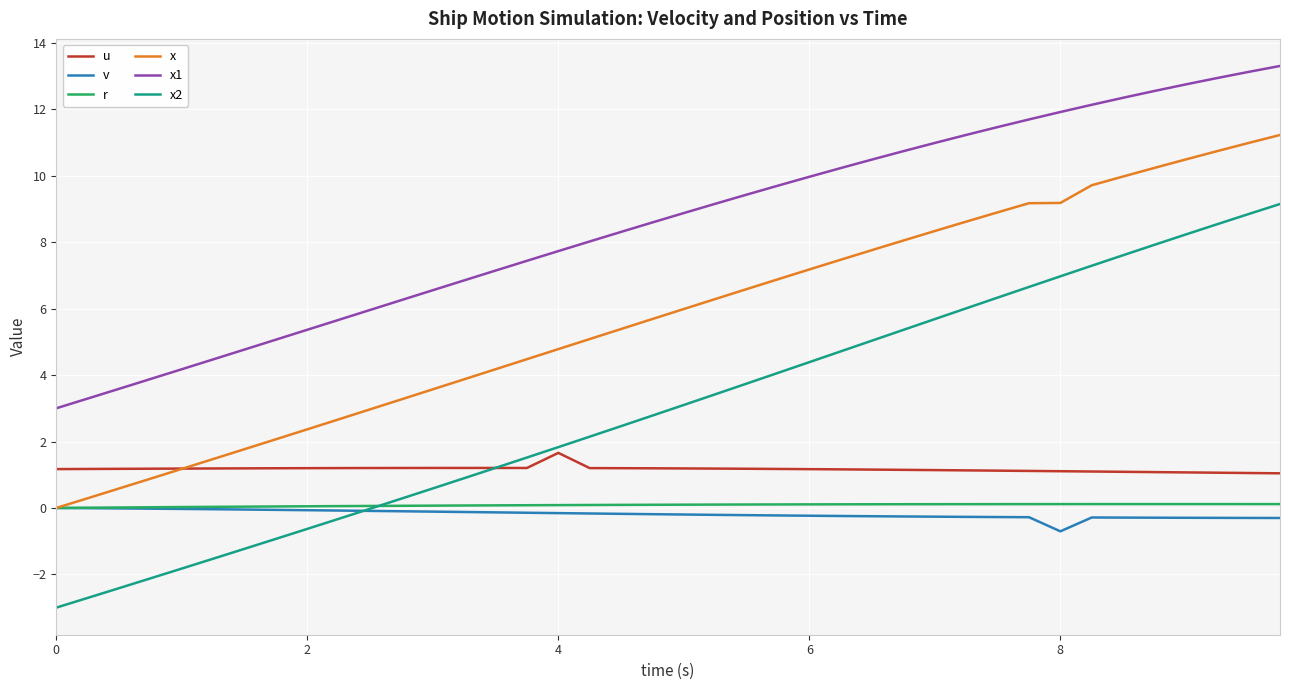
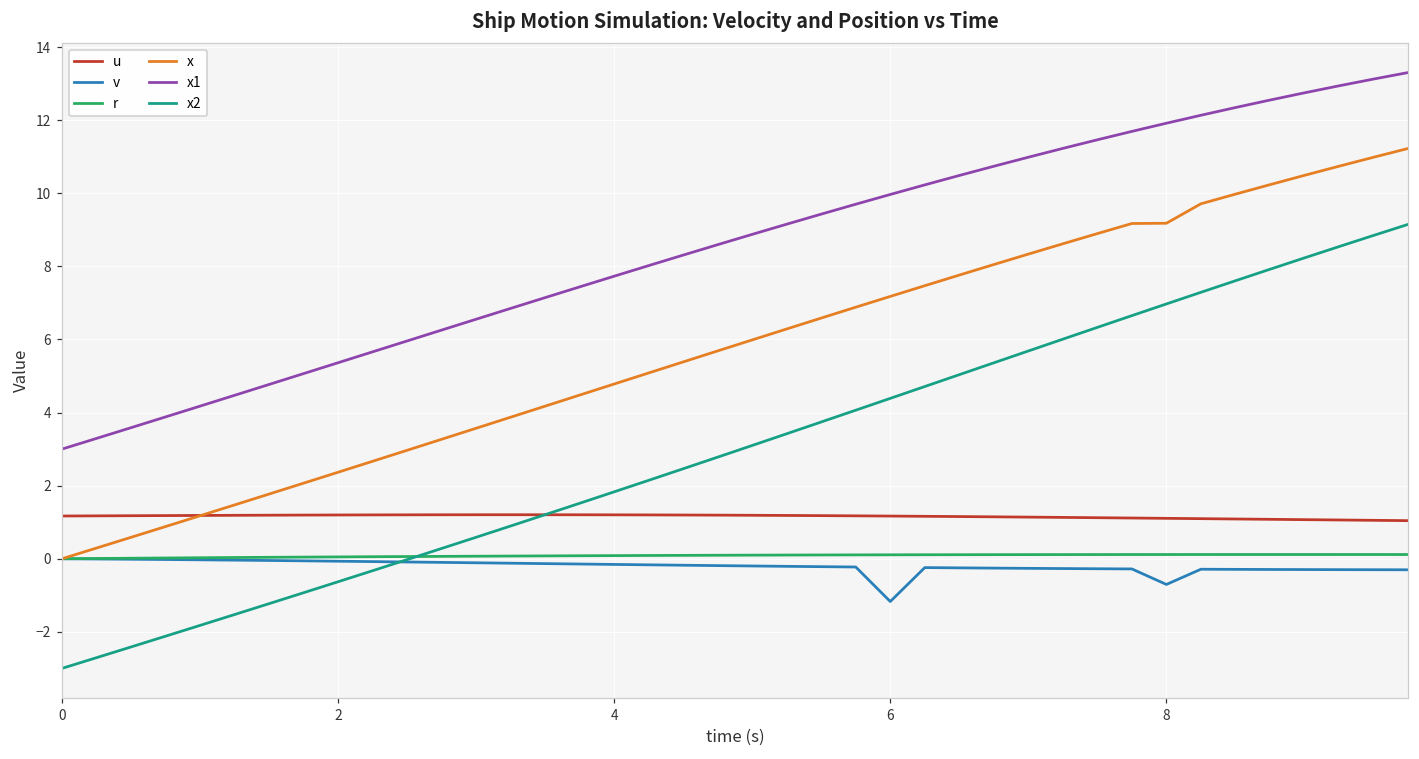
u, 4: 1.7 -> 1.2
v, 6: -0.2 -> -1.2
